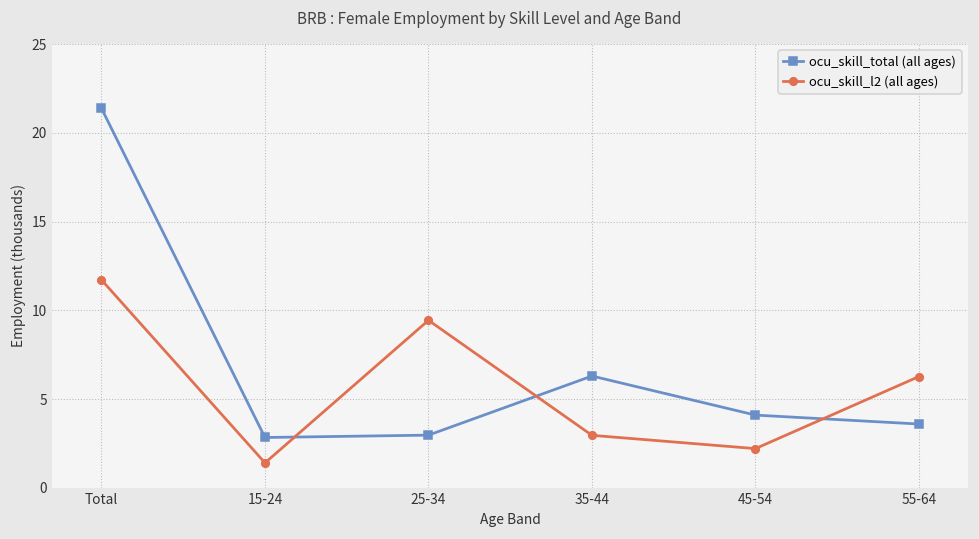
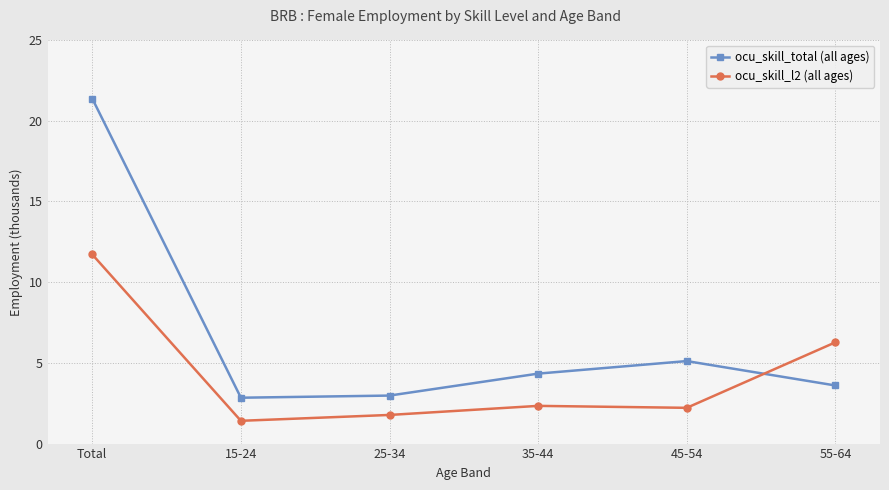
ocu_skill_l2 (all ages), 25-34: 9.4 -> 1.8
ocu_skill_total (all ages), 35-44: 6.3 -> 4.3
ocu_skill_l2 (all ages), 35-44: 3.0 -> 2.3
ocu_skill_total (all ages), 45-54: 4.1 -> 5.1
